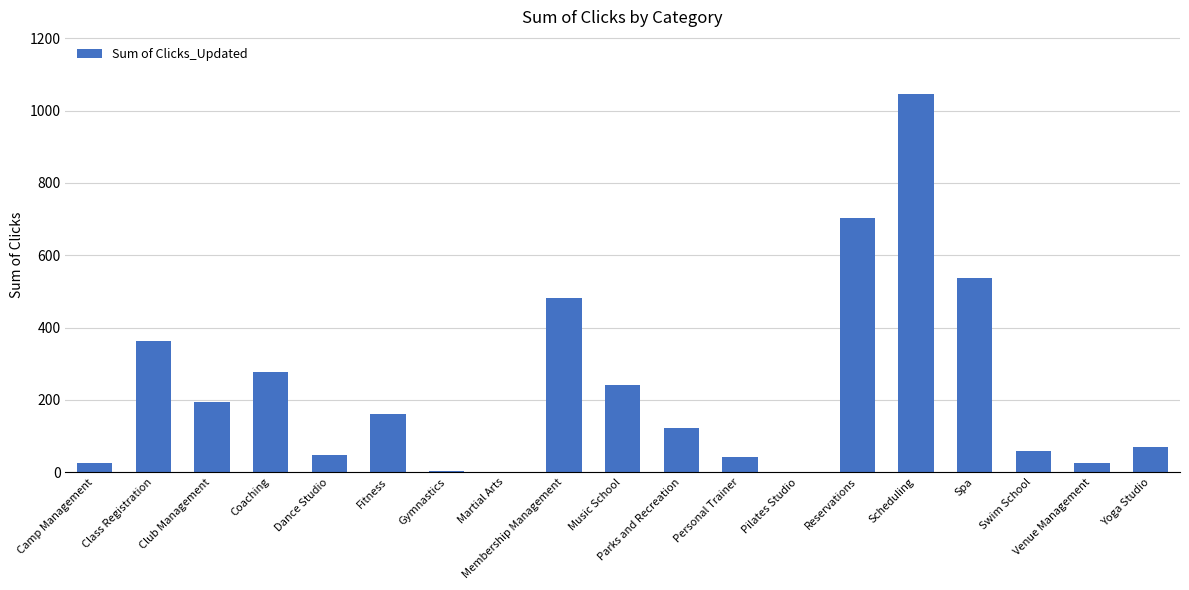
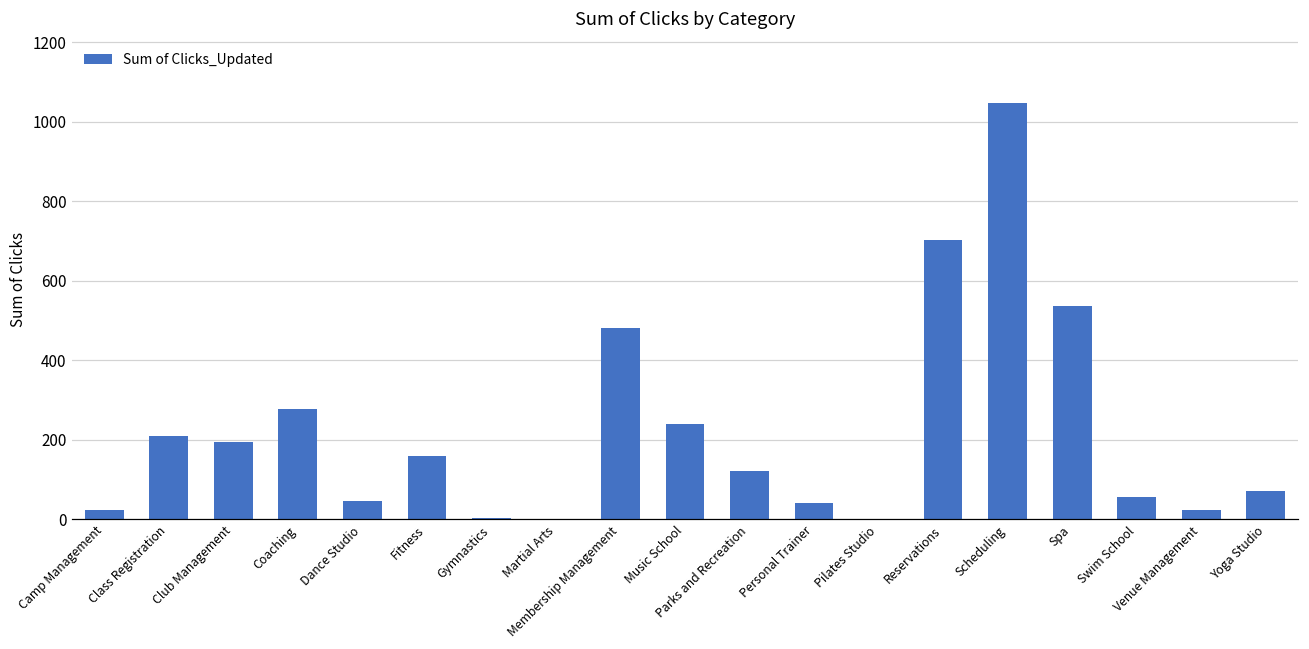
Class Registration: 360 -> 210
